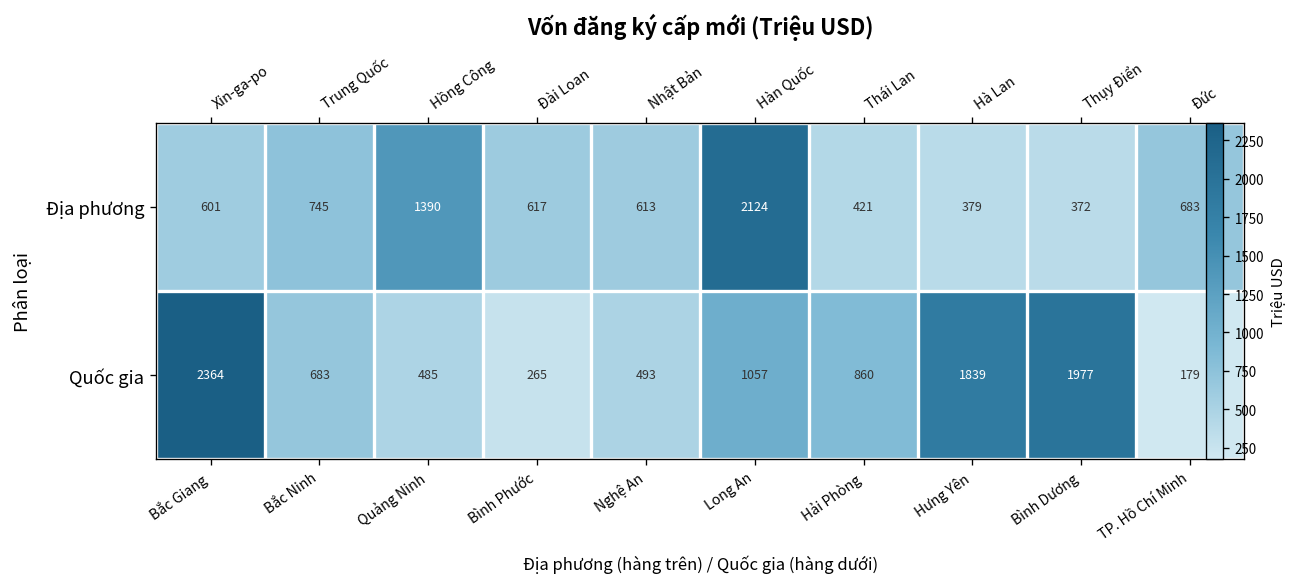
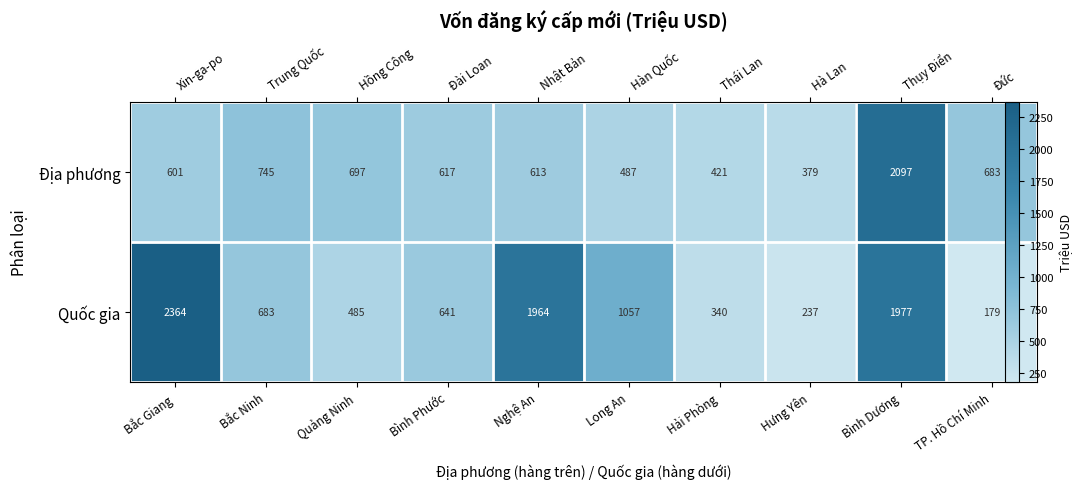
Địa phương, Quảng Ninh: 1390 -> 697
Địa phương, Long An: 2124 -> 487
Địa phương, Bình Dương: 372 -> 2097
Quốc gia, Bình Phước: 265 -> 641
Quốc gia, Nghệ An: 493 -> 1964
Quốc gia, Hải Phòng: 860 -> 340
Quốc gia, Hưng Yên: 1839 -> 237
